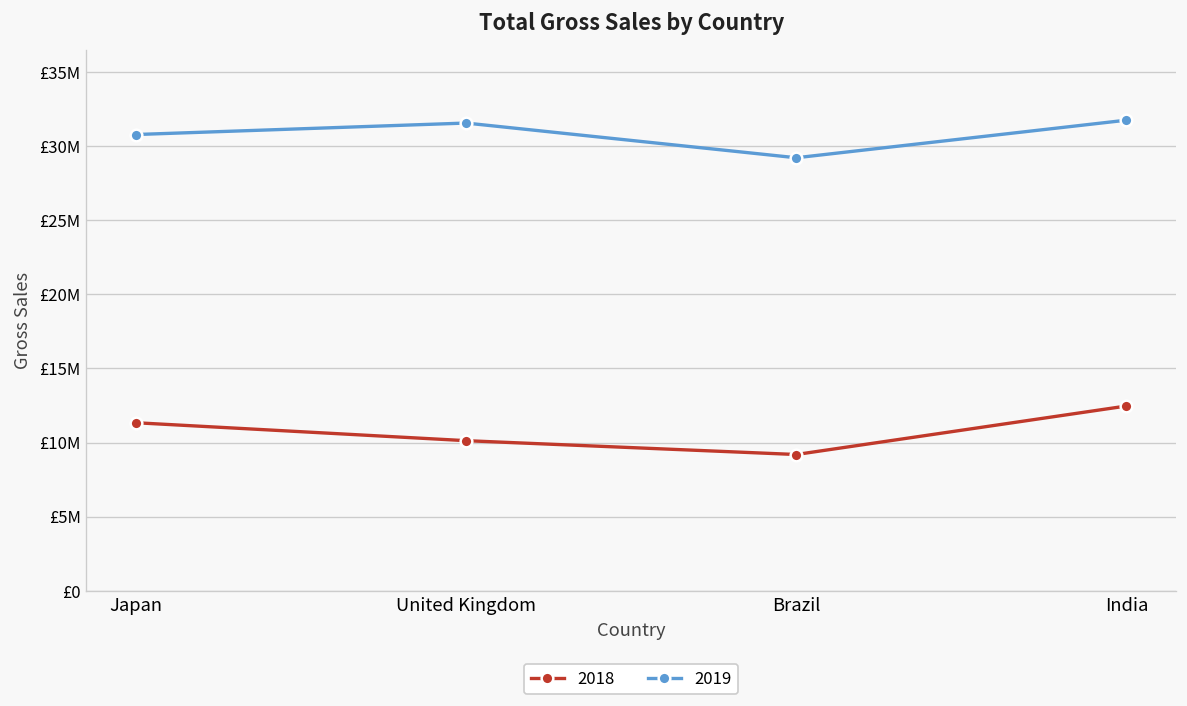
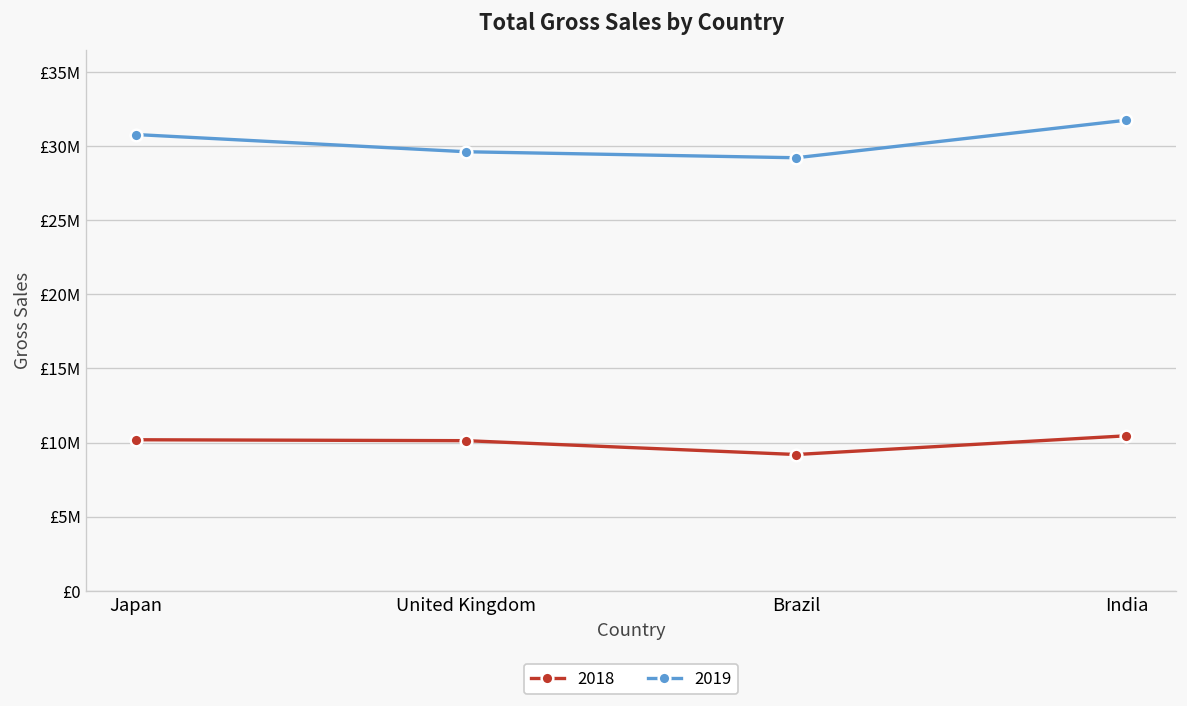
2018, Japan: £11300000 -> £10200000
2019, United Kingdom: £31600000 -> £29600000
2018, India: £12500000 -> £10500000
